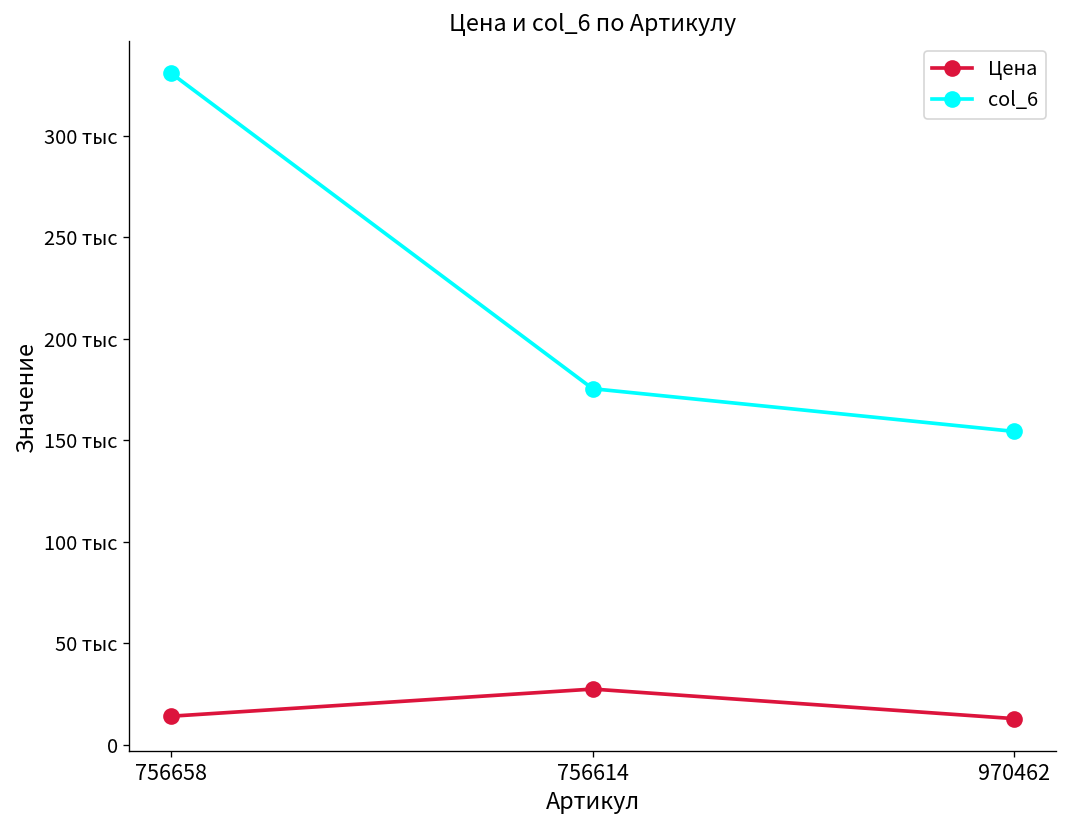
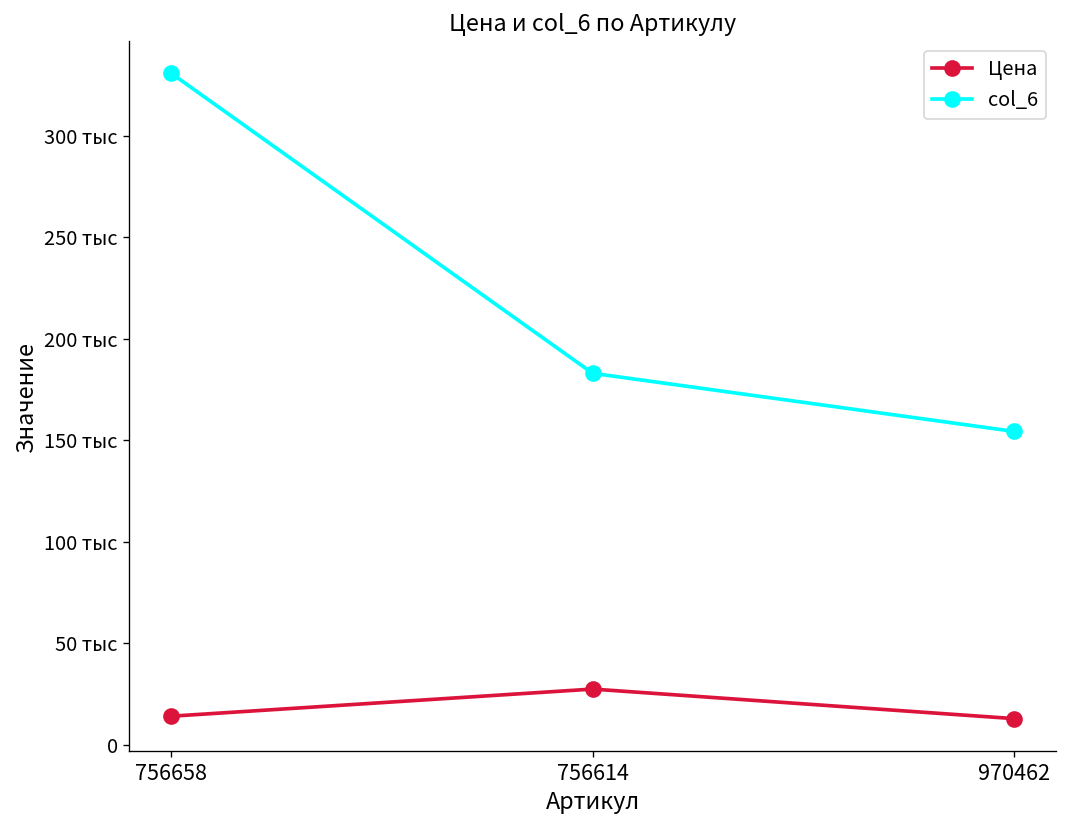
col_6, 756614: 175 тыс -> 183 тыс
